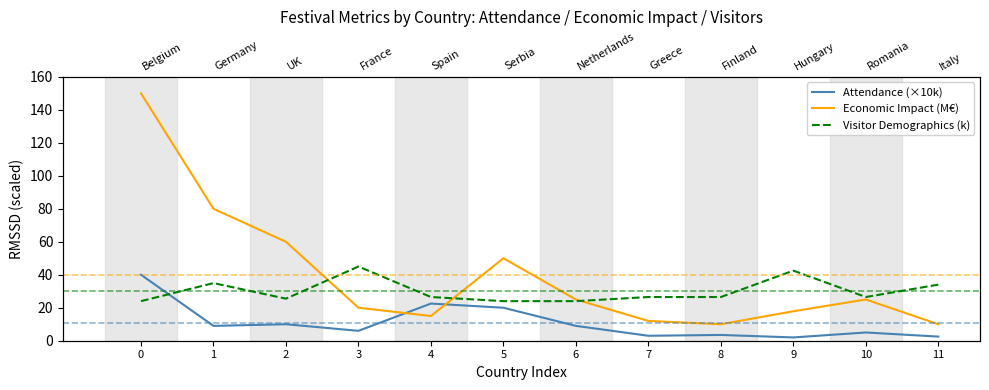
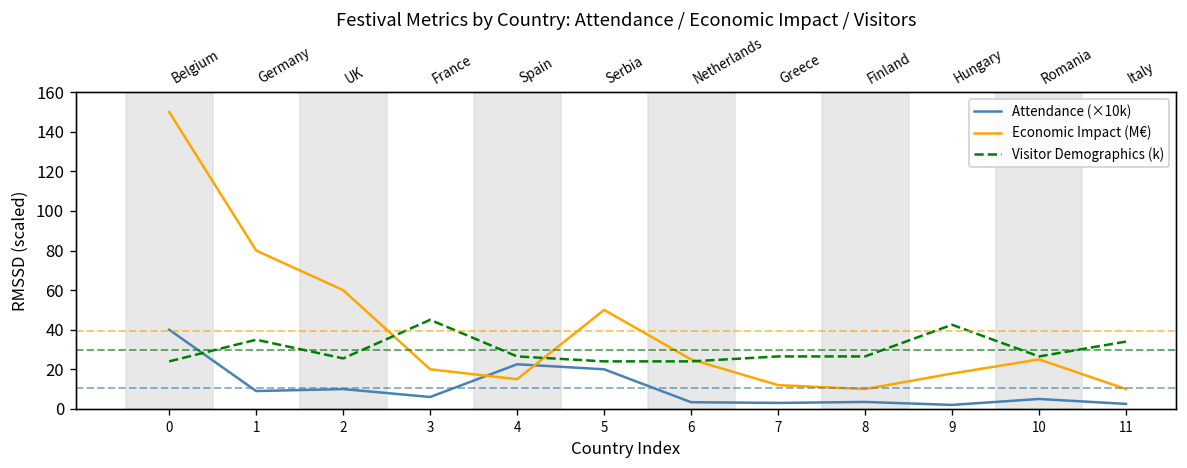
Attendance (×10k), 6: 9 -> 3
